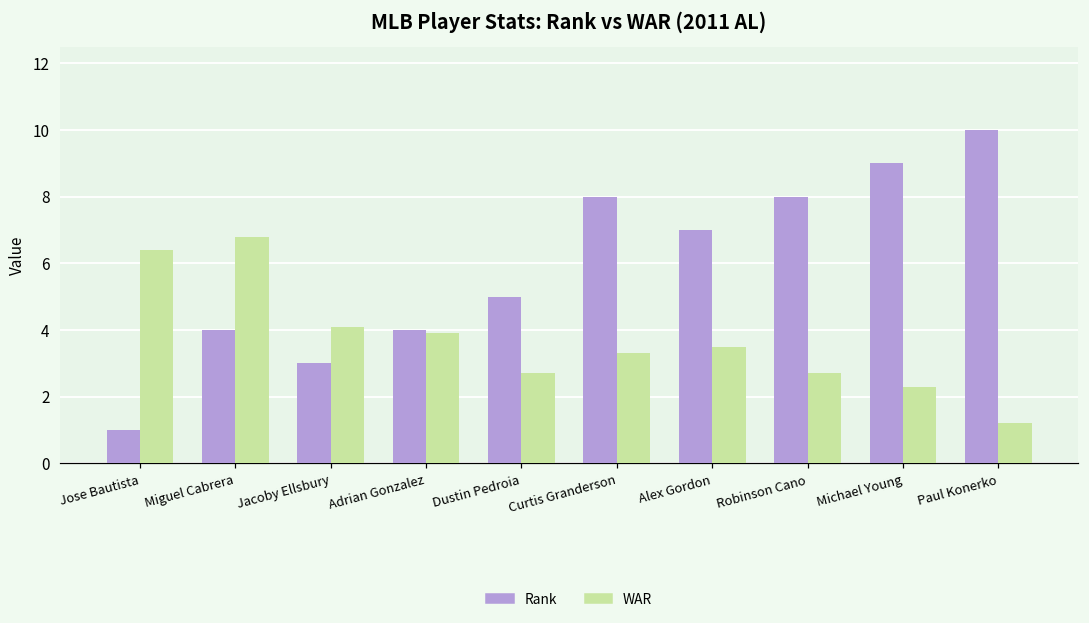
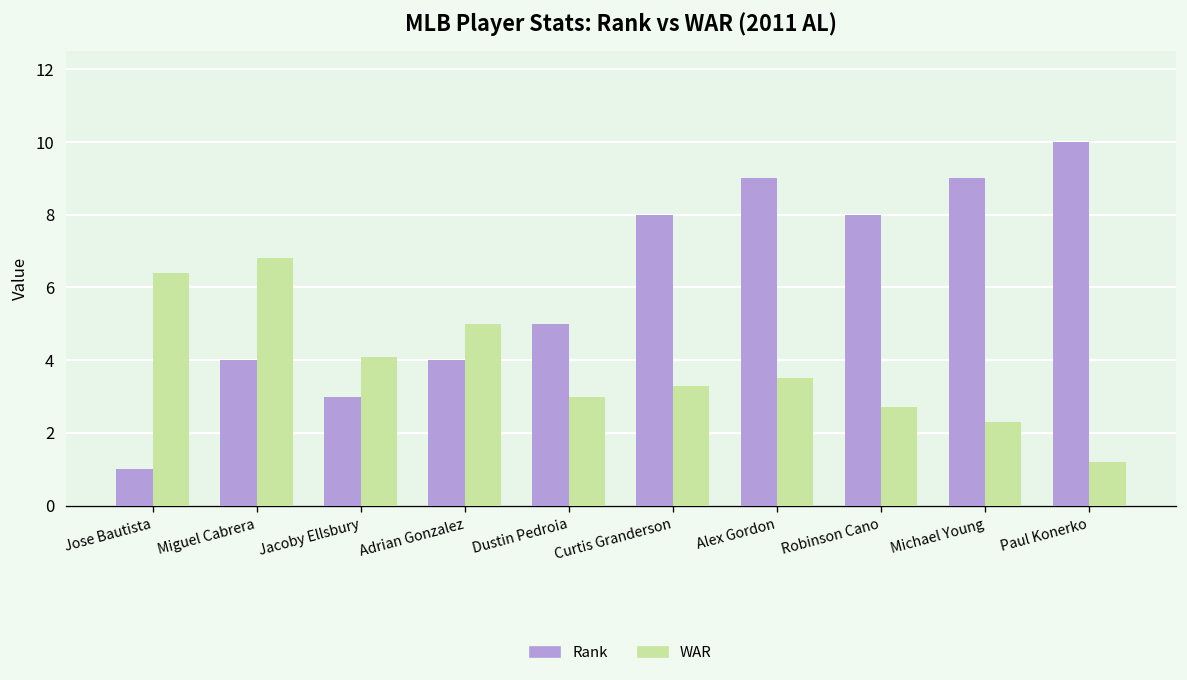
WAR, Adrian Gonzalez: 3.9 -> 5.0
WAR, Dustin Pedroia: 2.7 -> 3.0
Rank, Alex Gordon: 7 -> 9
